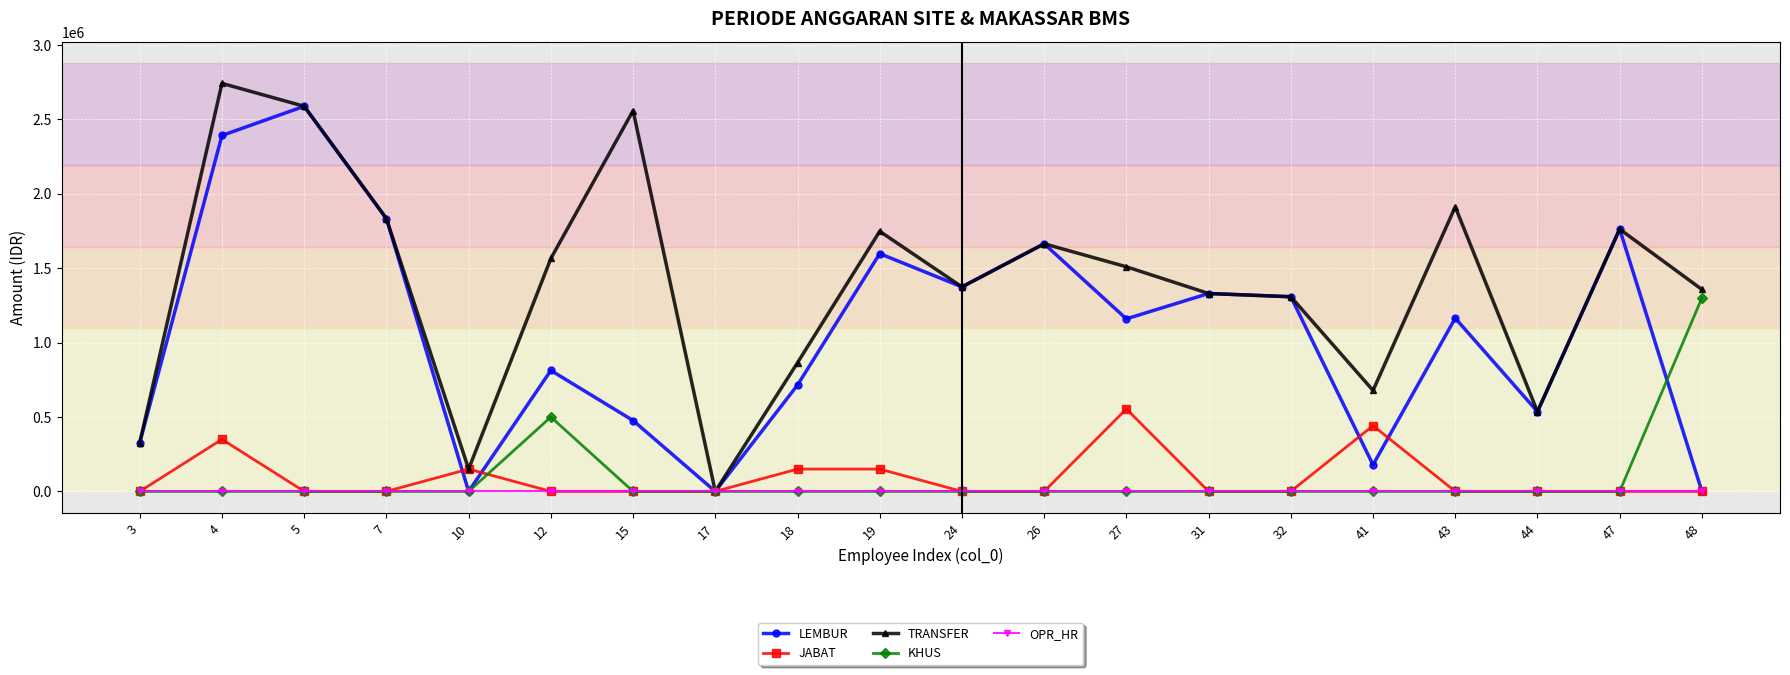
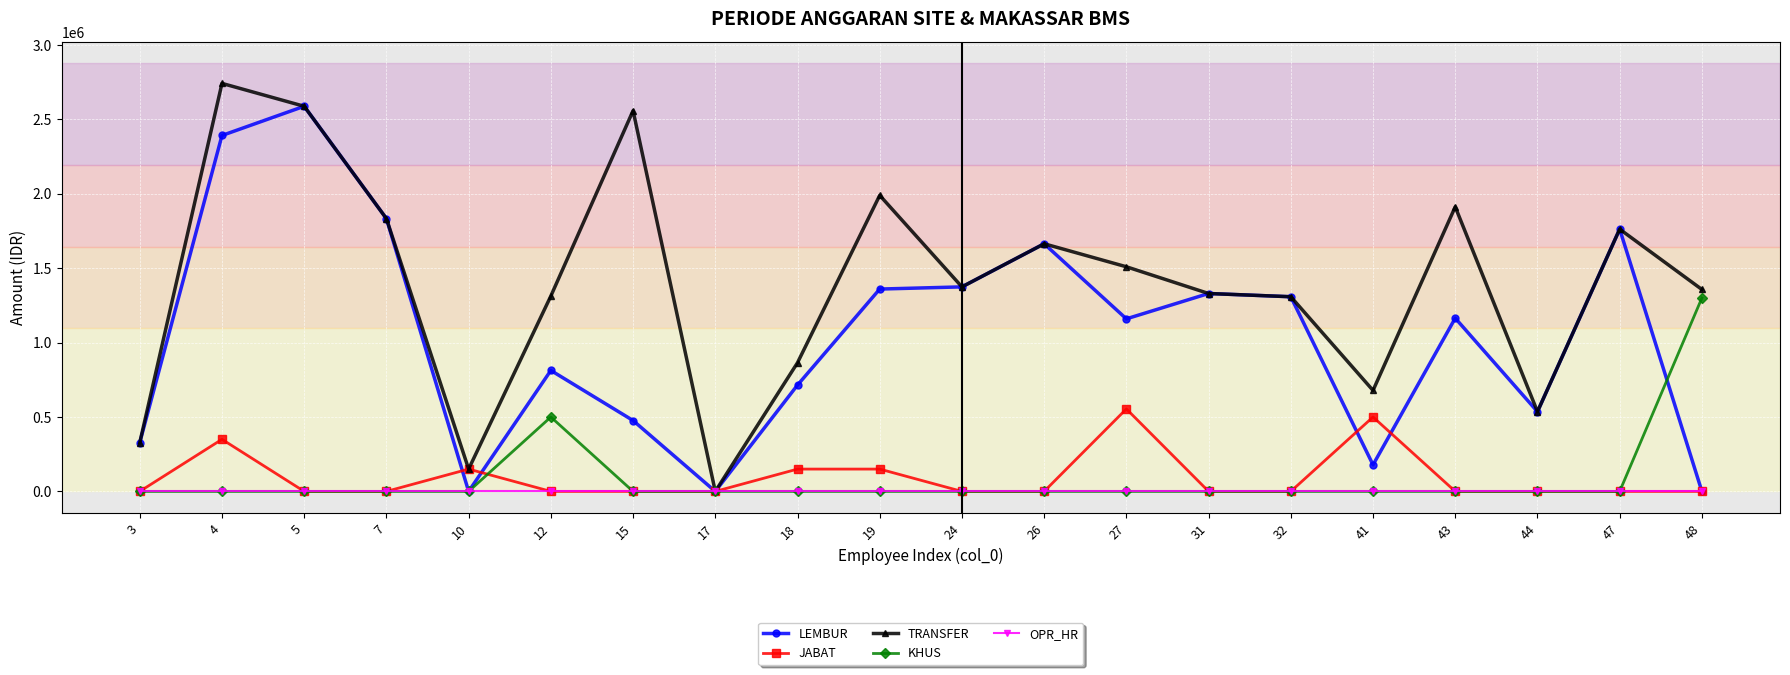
TRANSFER, 12: 1570000 -> 1310000
LEMBUR, 19: 1600000 -> 1360000
TRANSFER, 19: 1750000 -> 1990000
JABAT, 41: 440000 -> 500000
